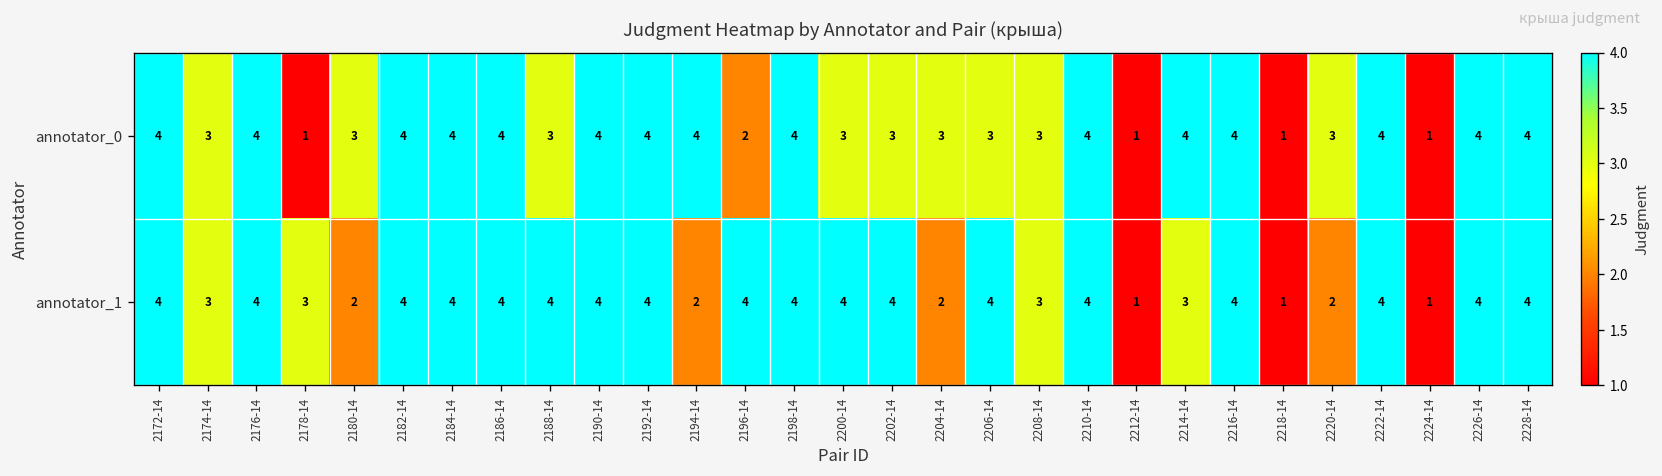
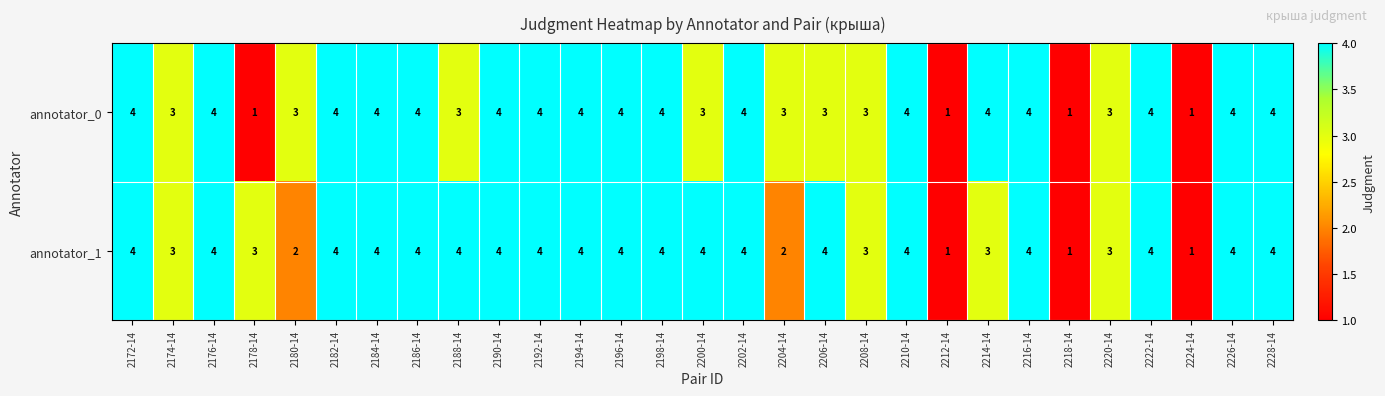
annotator_0, 2196-14: 2 -> 4
annotator_0, 2202-14: 3 -> 4
annotator_1, 2194-14: 2 -> 4
annotator_1, 2220-14: 2 -> 3
